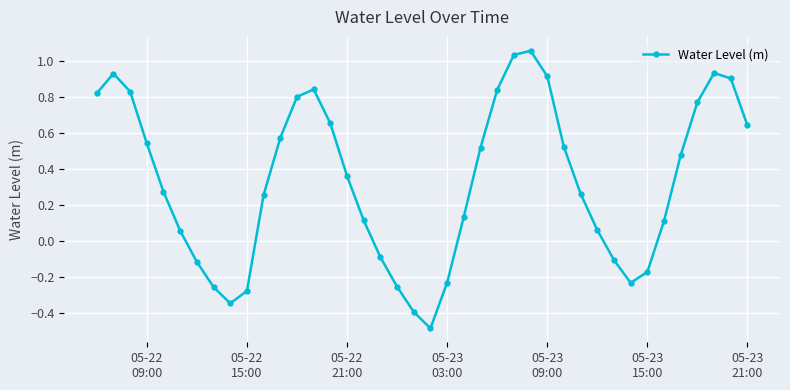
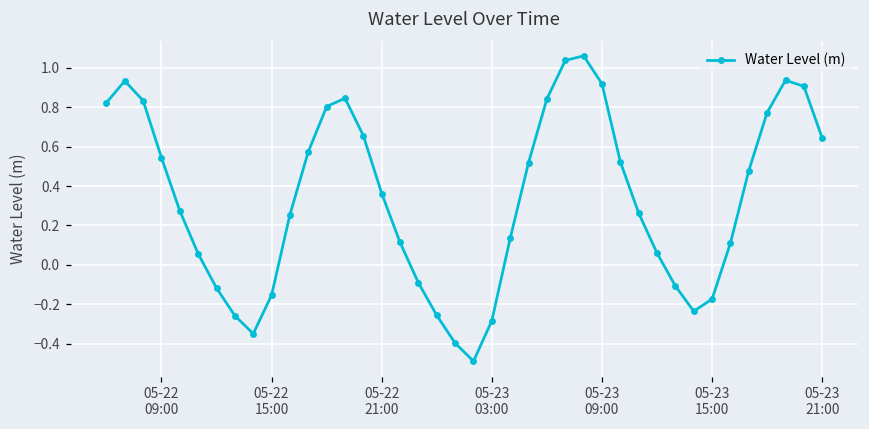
05-22 15:00: -0.28 -> -0.15
05-23 03:00: -0.23 -> -0.28
